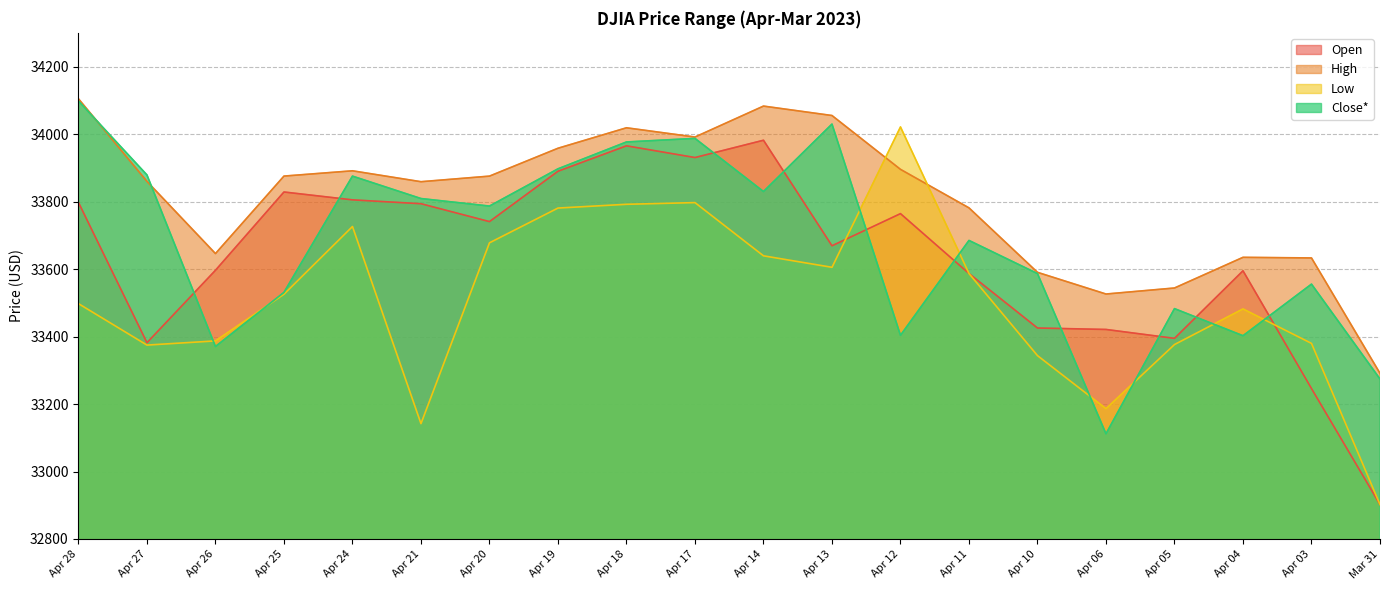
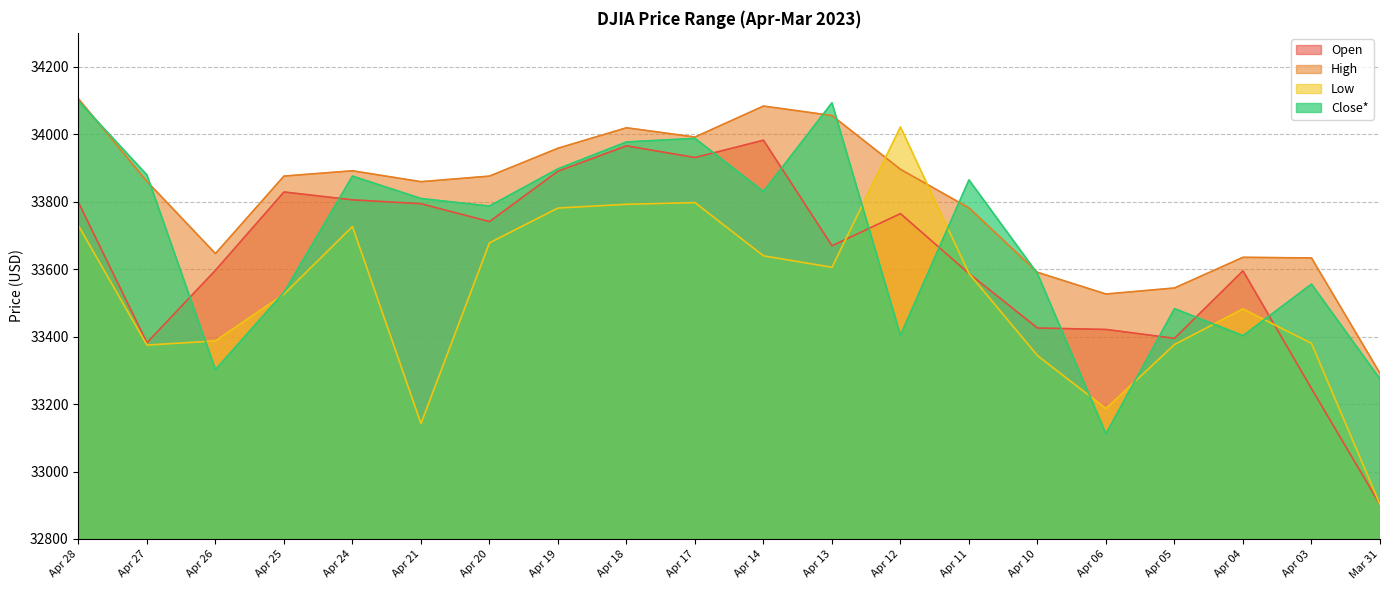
Low, Apr 28: 33500 -> 33730
Close*, Apr 26: 33370 -> 33300
Close*, Apr 13: 34030 -> 34090
Close*, Apr 11: 33680 -> 33860
